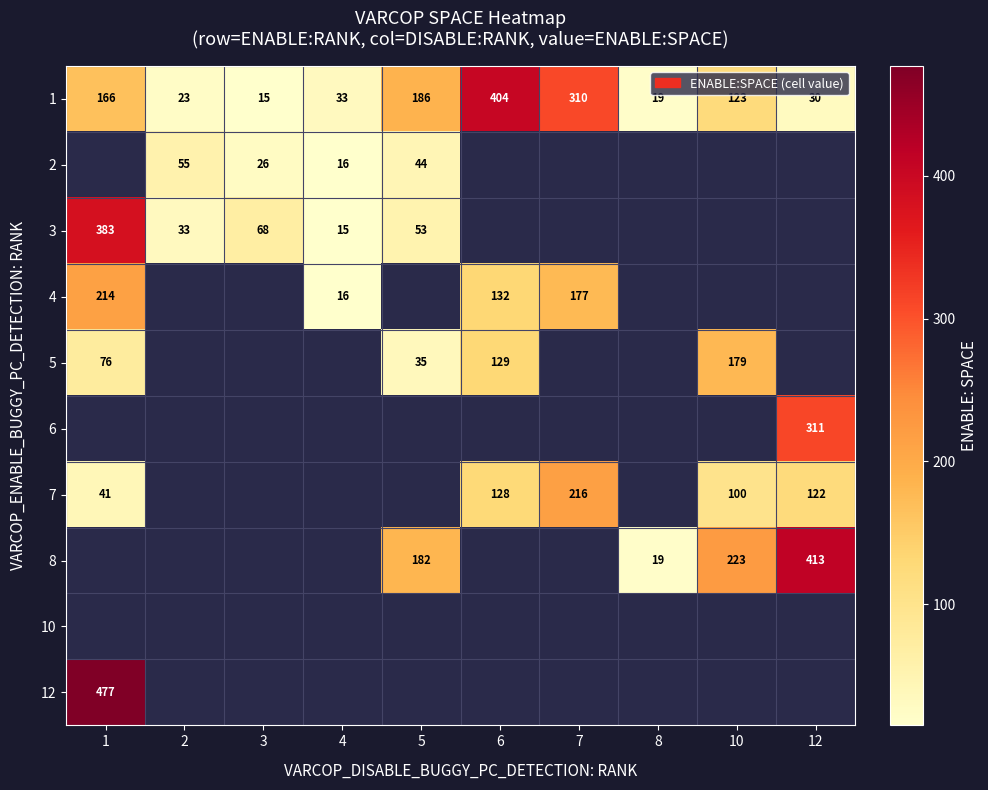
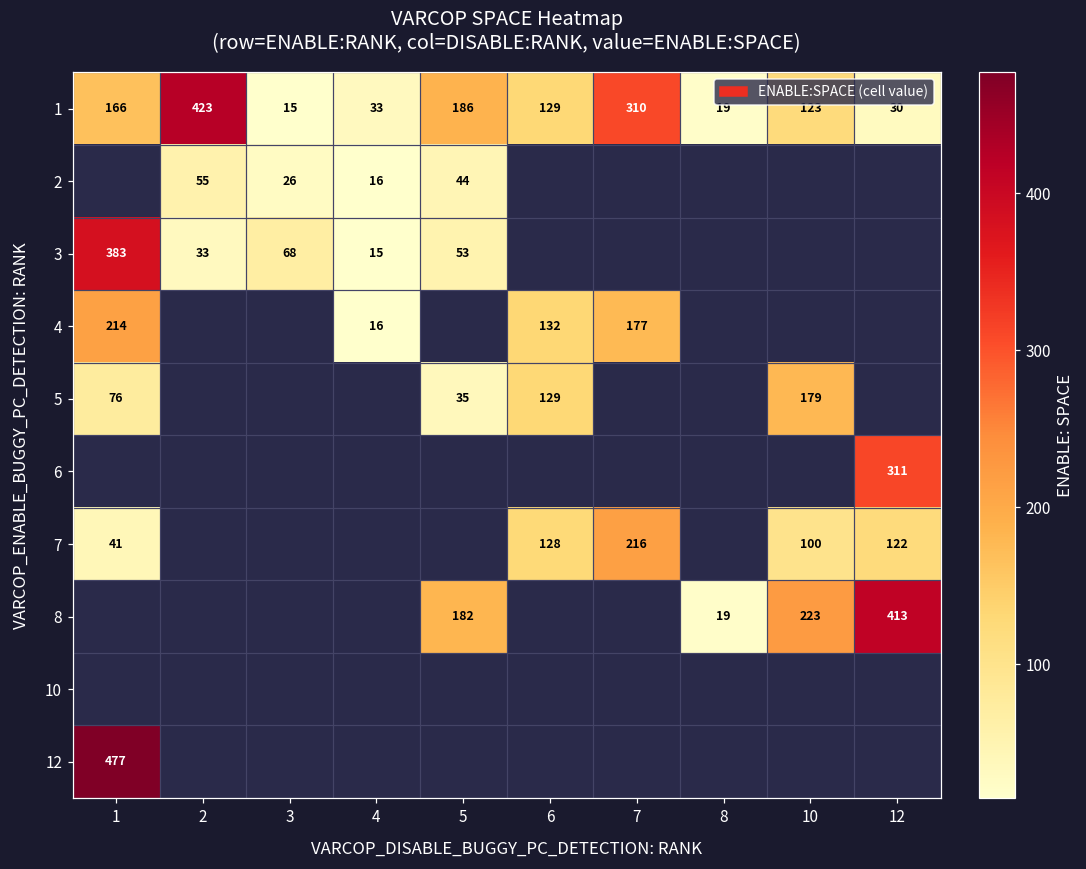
1, 2: 23 -> 423
1, 6: 404 -> 129
